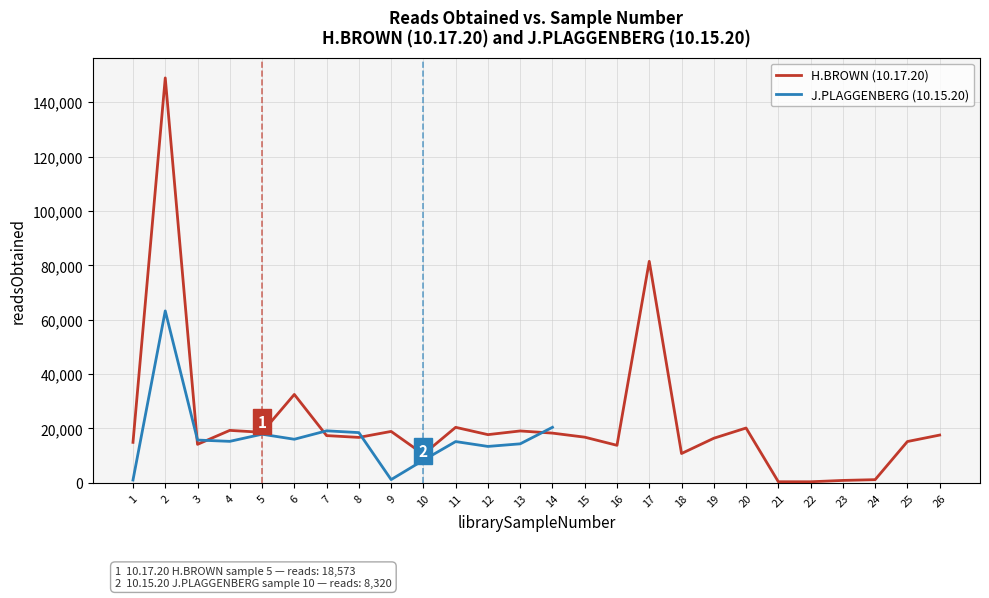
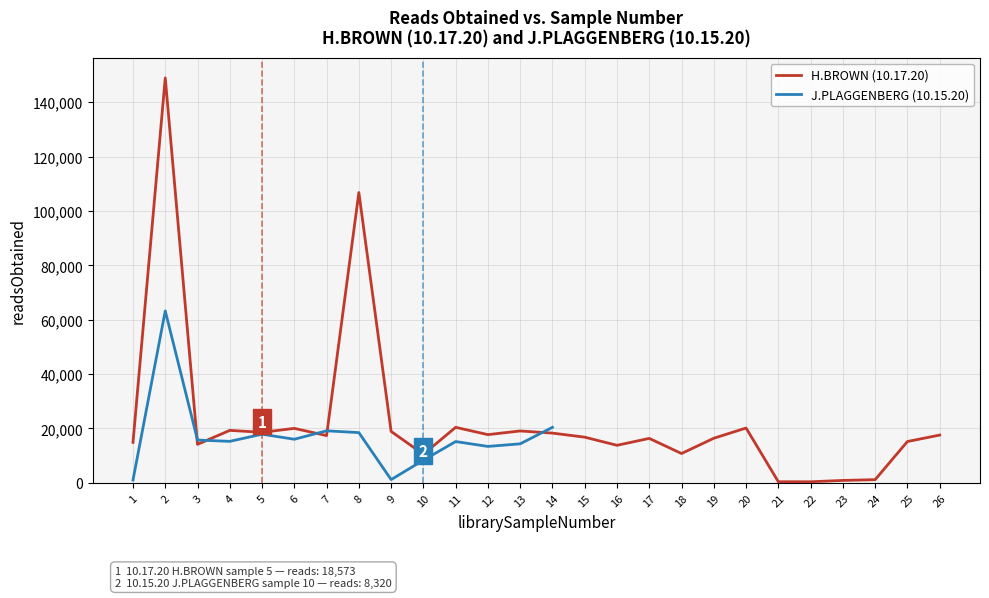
H.BROWN (10.17.20), 6: 33,000 -> 20,000
H.BROWN (10.17.20), 8: 17,000 -> 107,000
H.BROWN (10.17.20), 17: 81,000 -> 16,000
